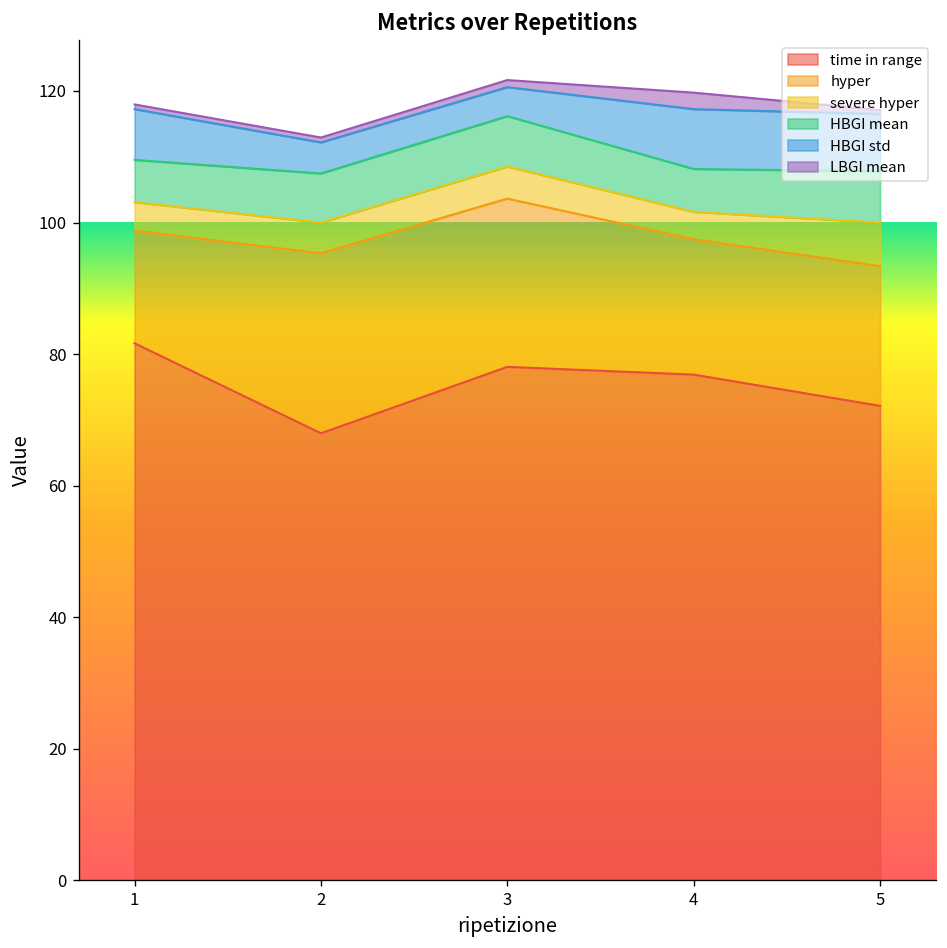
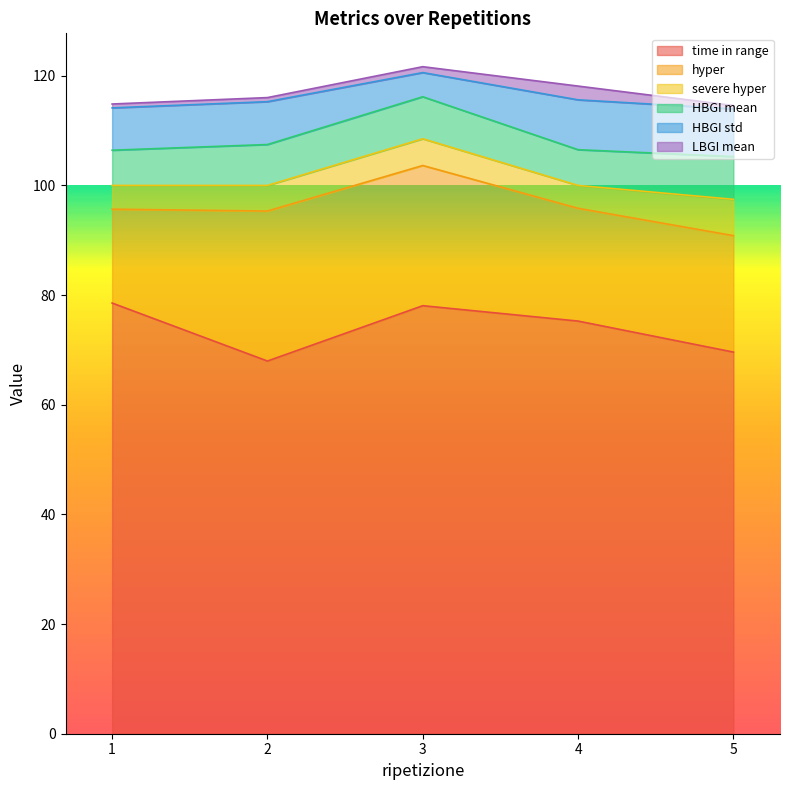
time in range, 1: 82 -> 79
HBGI std, 2: 5 -> 8
time in range, 4: 77 -> 75
time in range, 5: 72 -> 70
